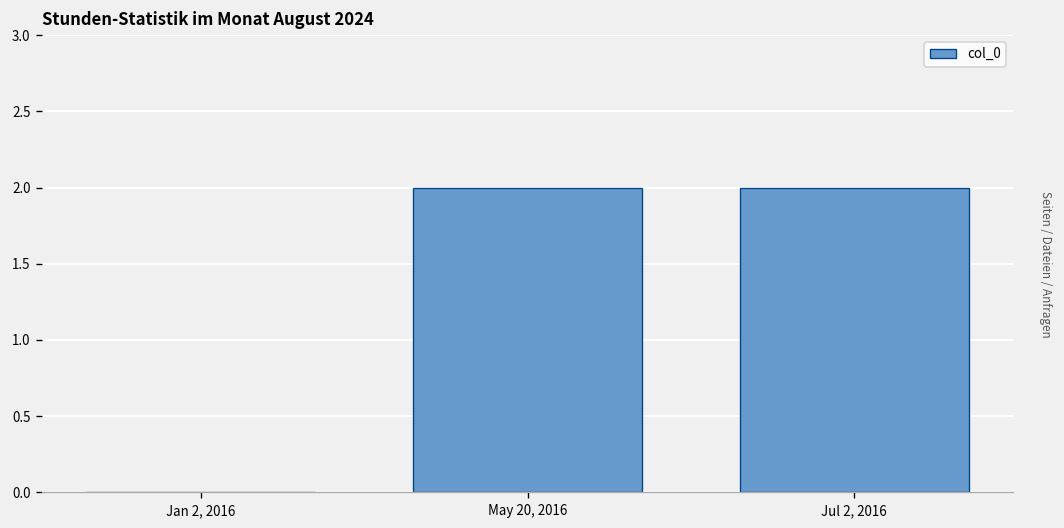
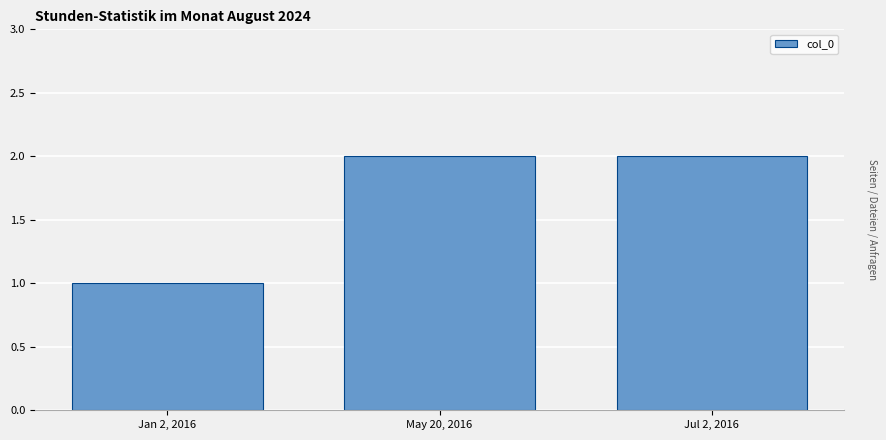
Jan 2, 2016: 0 -> 1
